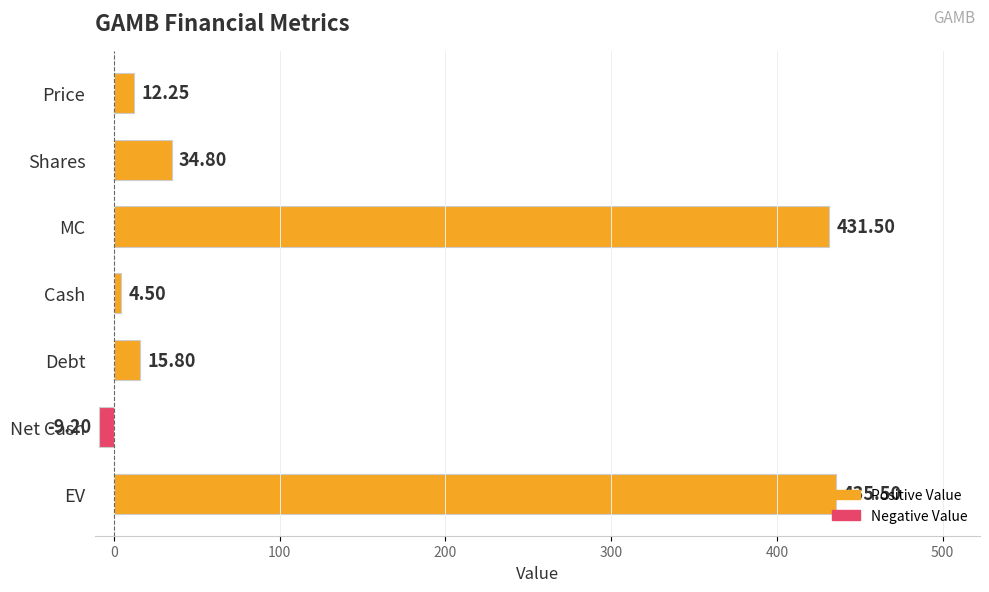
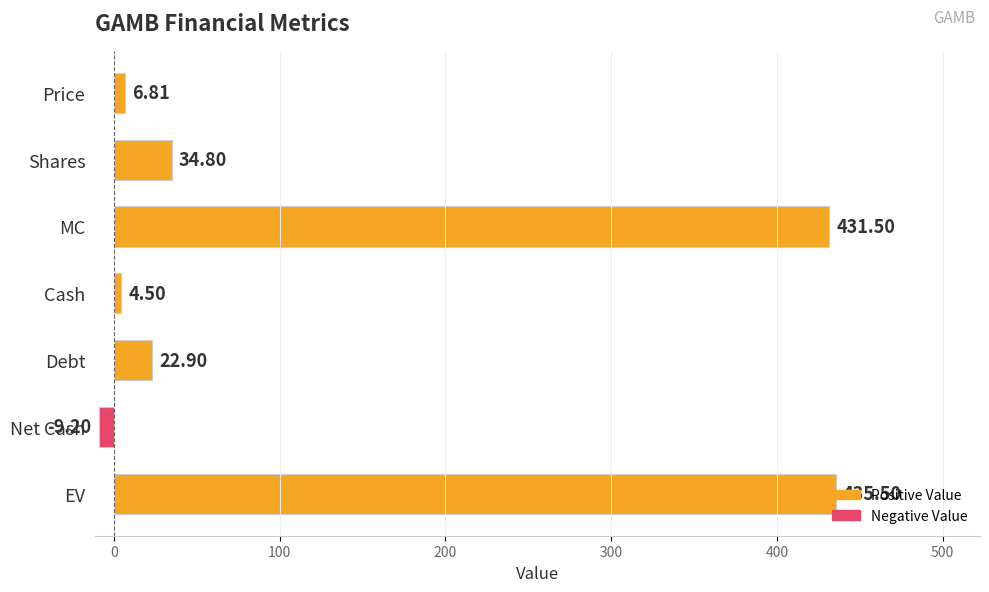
Price: 12.25 -> 6.81
Debt: 15.80 -> 22.90
